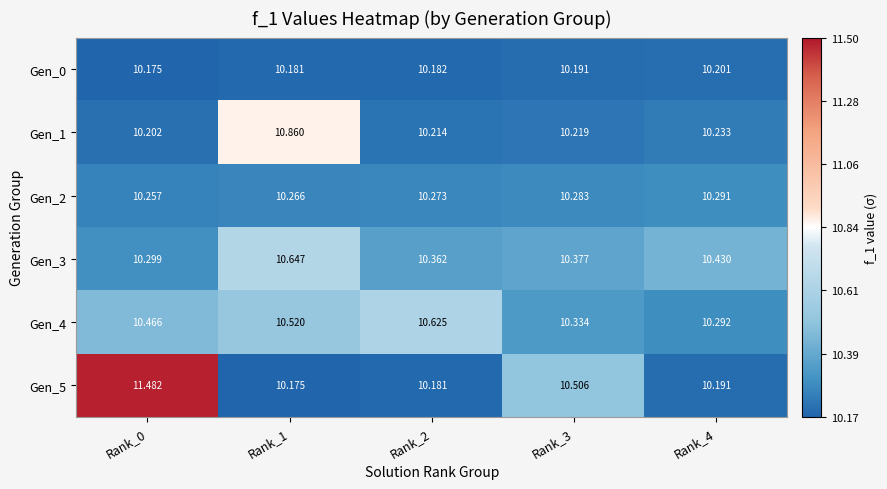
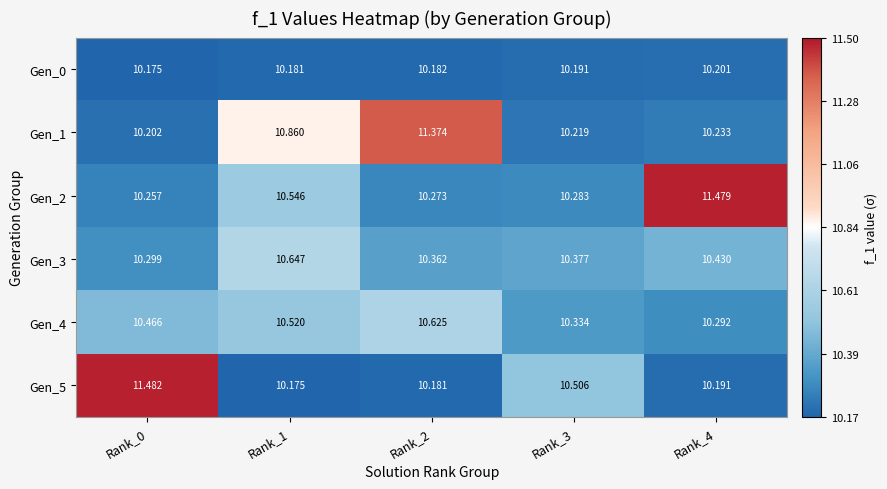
Gen_1, Rank_2: 10.214 -> 11.374
Gen_2, Rank_1: 10.266 -> 10.546
Gen_2, Rank_4: 10.291 -> 11.479
